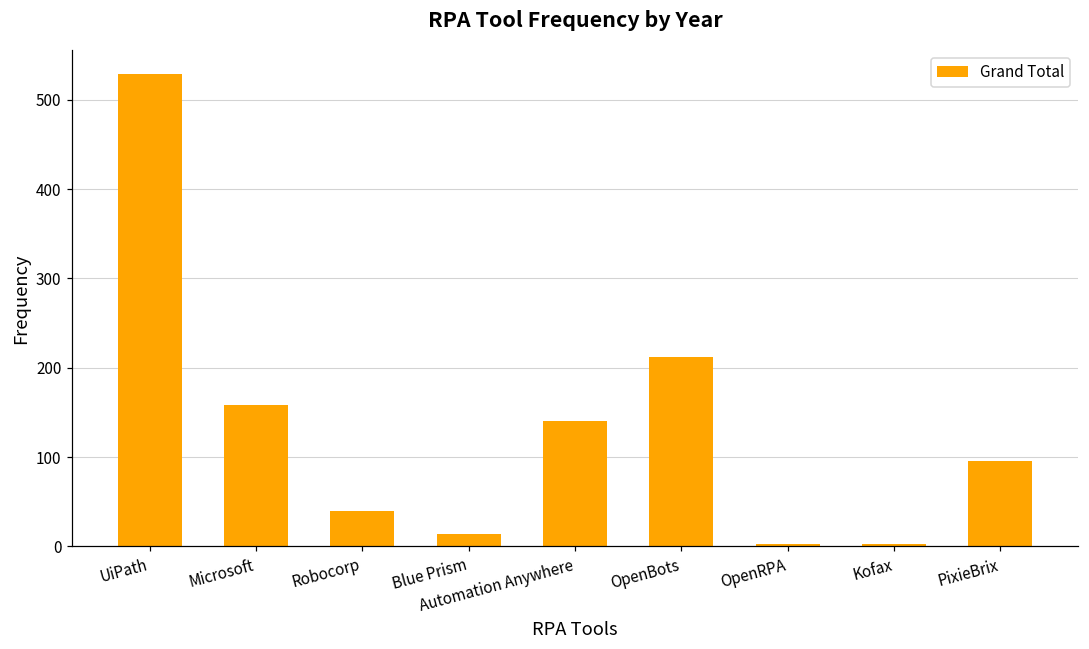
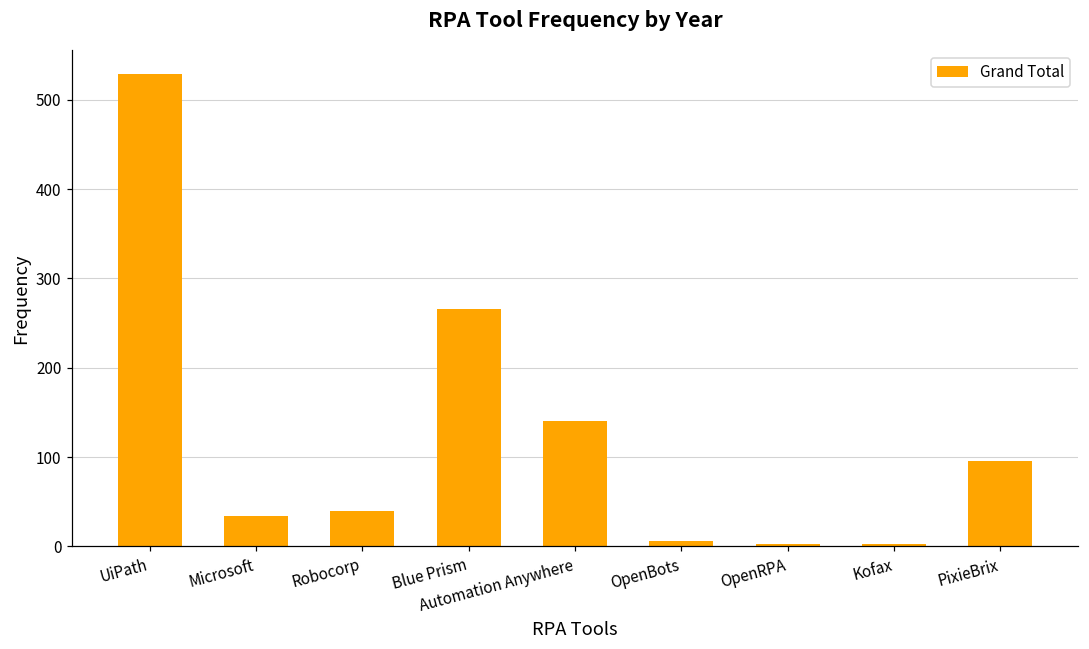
Microsoft: 160 -> 30
Blue Prism: 10 -> 270
OpenBots: 210 -> 10
